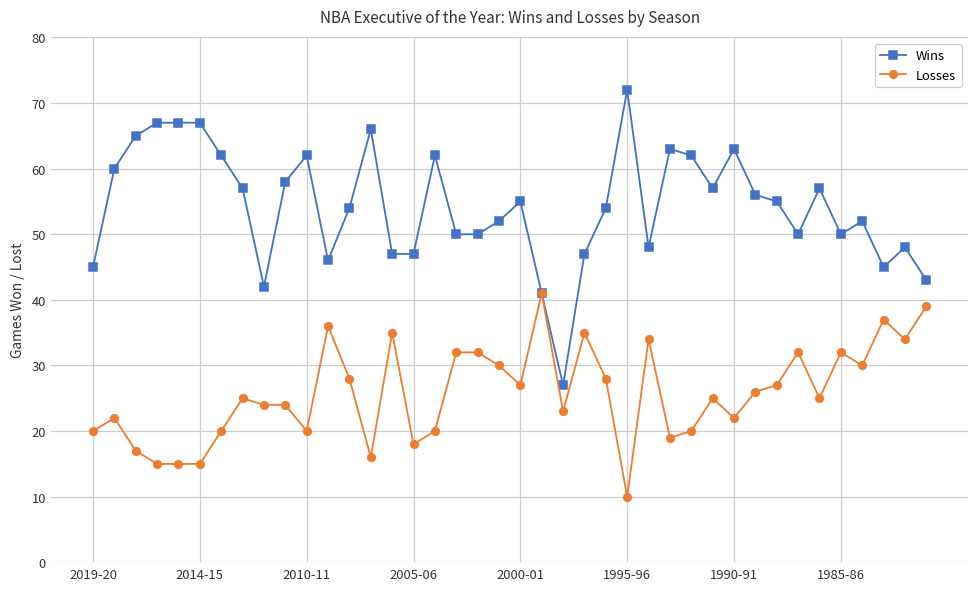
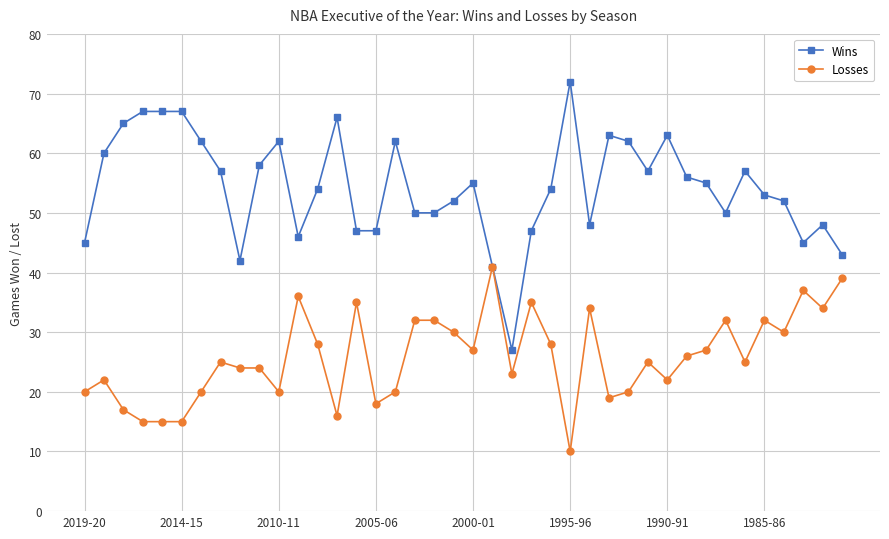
Wins, 1985-86: 50 -> 53
